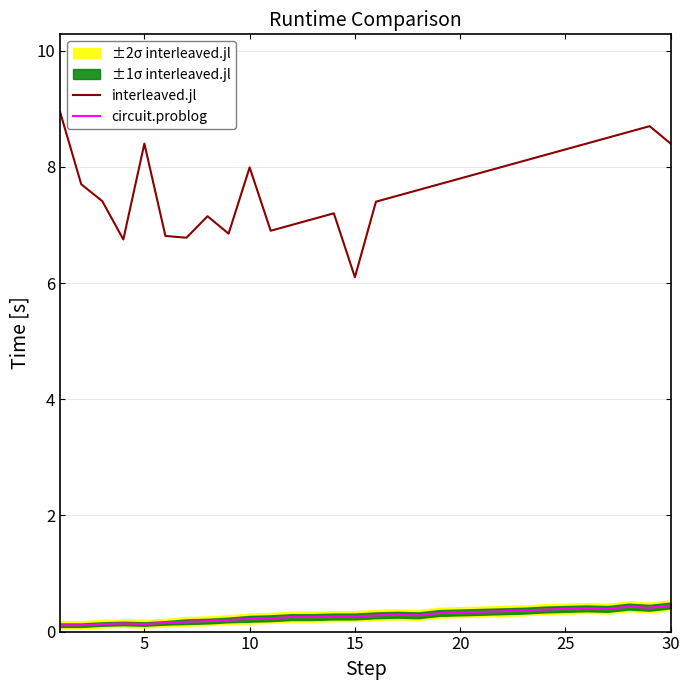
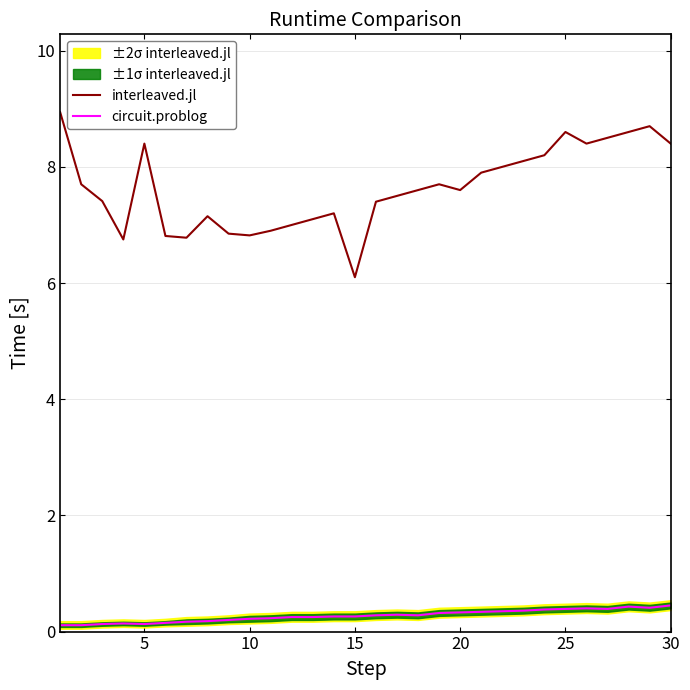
interleaved.jl, 10: 8.0 -> 6.8
interleaved.jl, 20: 7.8 -> 7.6
interleaved.jl, 25: 8.3 -> 8.6
